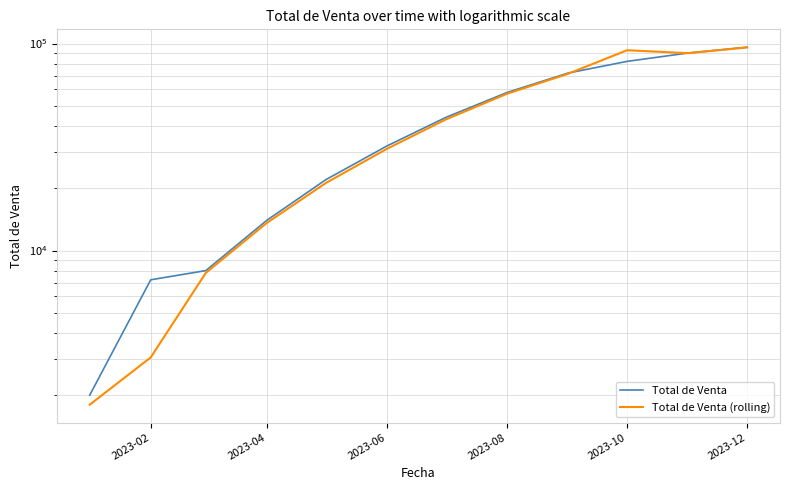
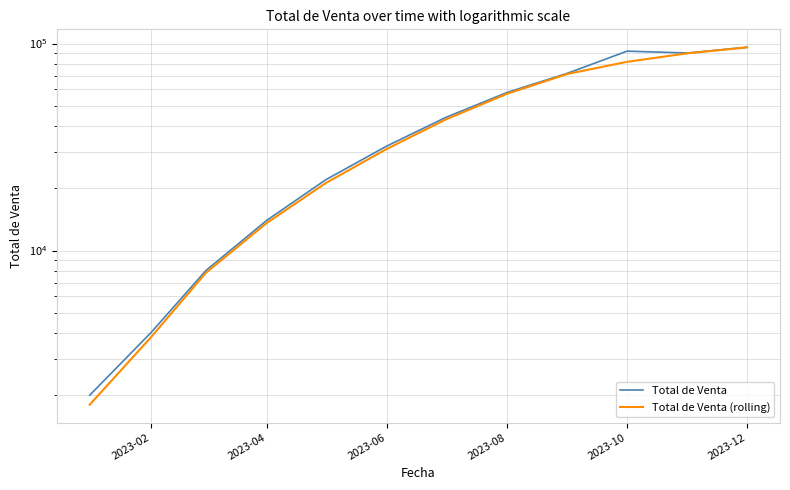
Total de Venta, 2023-02: 7200 -> 4000
Total de Venta (rolling), 2023-02: 3000 -> 3800
Total de Venta, 2023-10: 82000 -> 90000
Total de Venta (rolling), 2023-10: 90000 -> 82000
